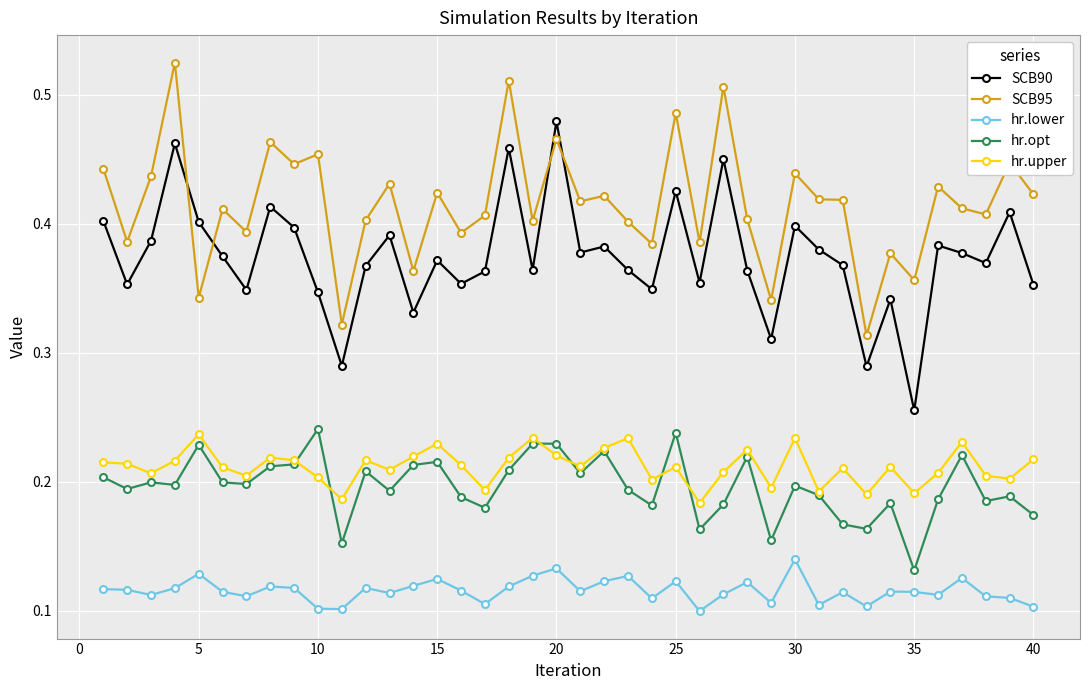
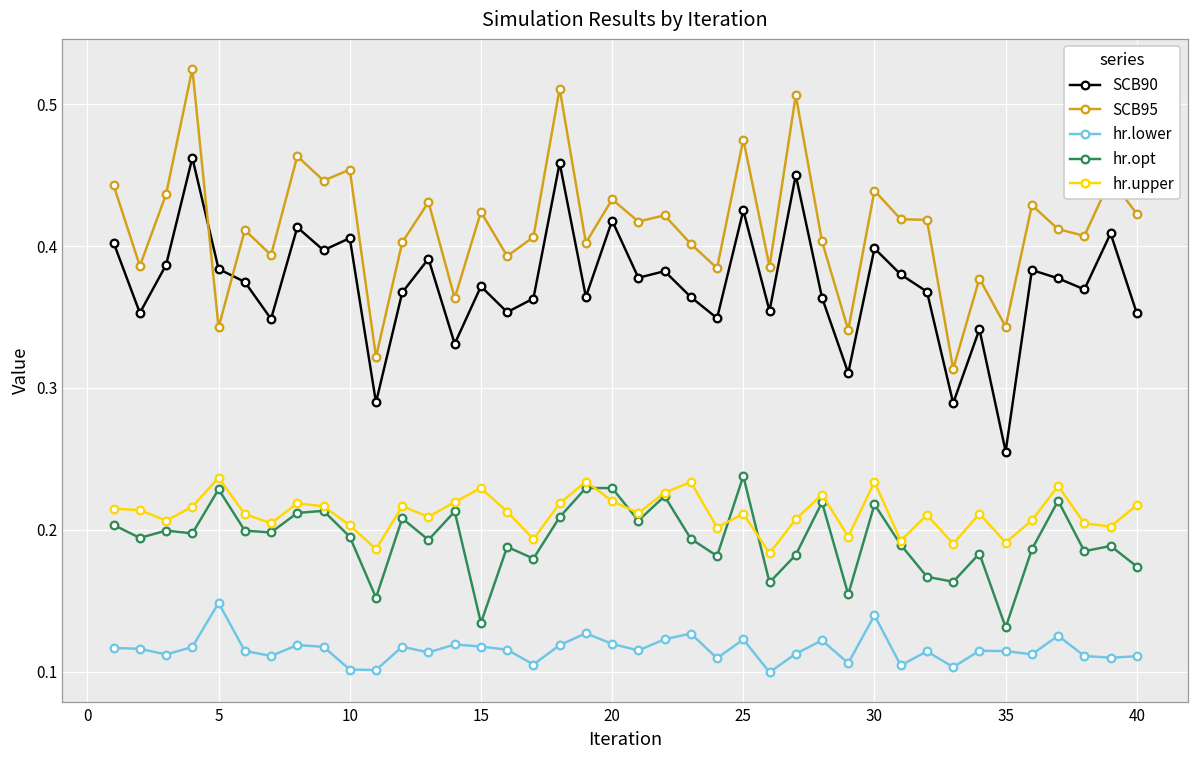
SCB90, 5: 0.401 -> 0.384
hr.lower, 5: 0.128 -> 0.148
SCB90, 10: 0.347 -> 0.406
hr.opt, 10: 0.241 -> 0.195
hr.lower, 15: 0.125 -> 0.118
hr.opt, 15: 0.215 -> 0.134
SCB90, 20: 0.479 -> 0.418
SCB95, 20: 0.466 -> 0.433
hr.lower, 20: 0.133 -> 0.120
SCB95, 25: 0.486 -> 0.475
hr.opt, 30: 0.197 -> 0.218
SCB95, 35: 0.356 -> 0.343
hr.lower, 40: 0.103 -> 0.111
